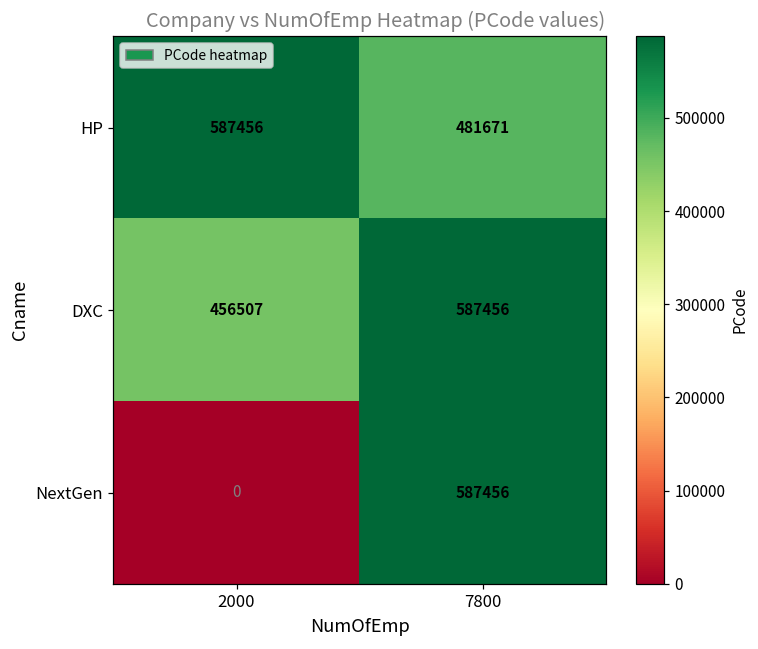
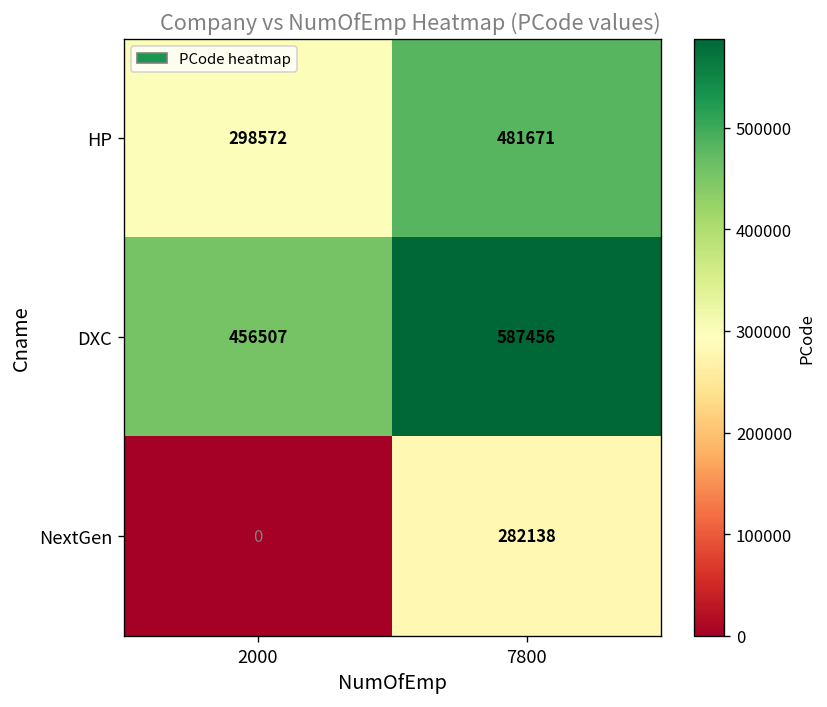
HP, 2000: 587456 -> 298572
NextGen, 7800: 587456 -> 282138
